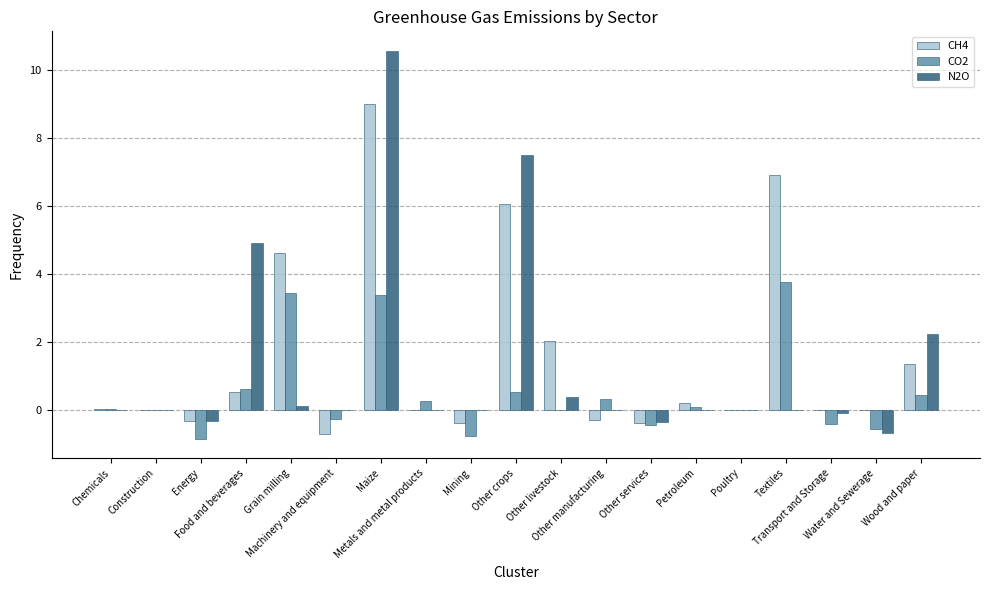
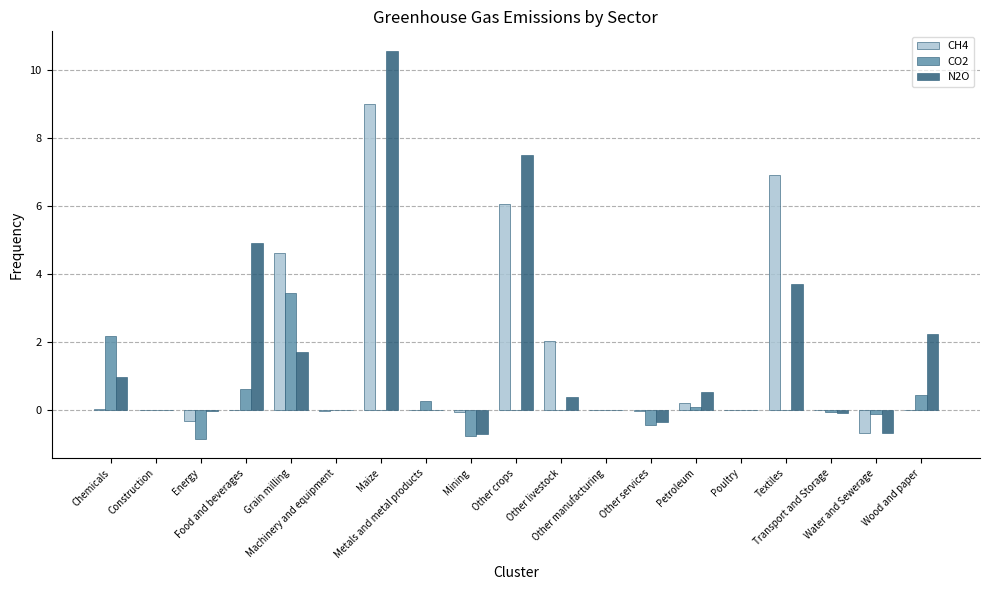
CO2, Chemicals: 0.0 -> 2.2
N2O, Chemicals: 0.0 -> 1.0
N2O, Energy: -0.3 -> 0.0
CH4, Food and beverages: 0.5 -> 0.0
N2O, Grain milling: 0.1 -> 1.7
CH4, Machinery and equipment: -0.7 -> 0.0
CO2, Machinery and equipment: -0.3 -> 0.0
CO2, Maize: 3.4 -> 0.0
CH4, Mining: -0.4 -> 0.0
N2O, Mining: 0.0 -> -0.7
CO2, Other crops: 0.5 -> 0.0
CH4, Other manufacturing: -0.3 -> 0.0
CO2, Other manufacturing: 0.3 -> 0.0
CH4, Other services: -0.4 -> 0.0
N2O, Petroleum: 0.0 -> 0.5
CO2, Textiles: 3.8 -> 0.0
N2O, Textiles: 0.0 -> 3.7
CO2, Transport and Storage: -0.4 -> 0.0
CH4, Water and Sewerage: 0.0 -> -0.7
CO2, Water and Sewerage: -0.6 -> -0.1
CH4, Wood and paper: 1.4 -> 0.0
